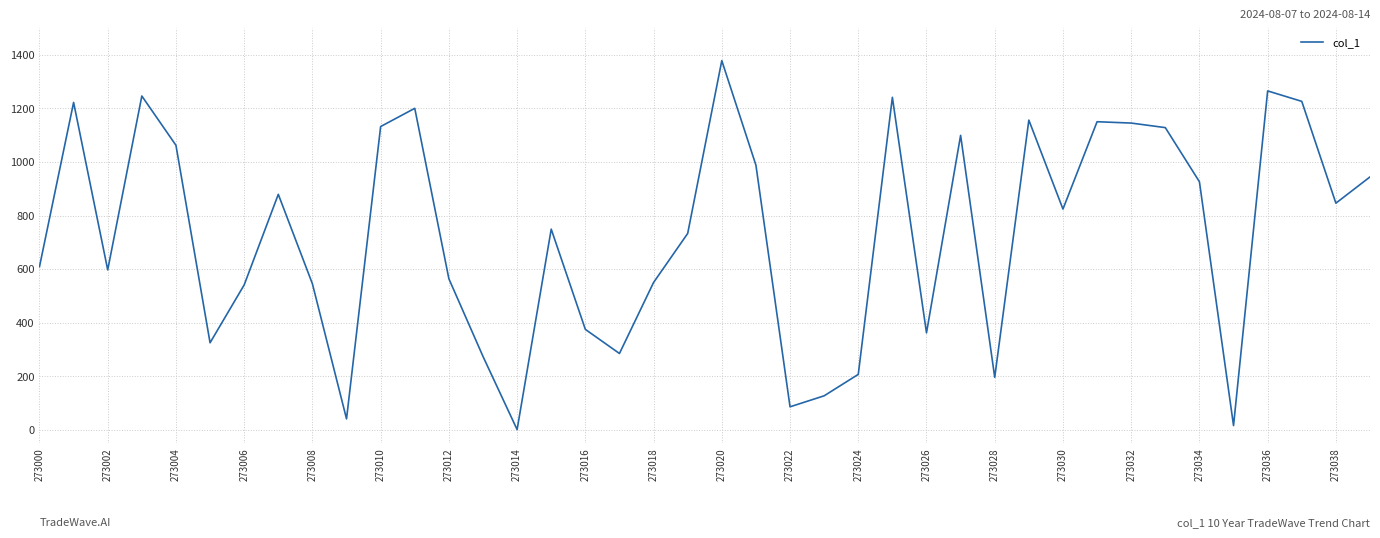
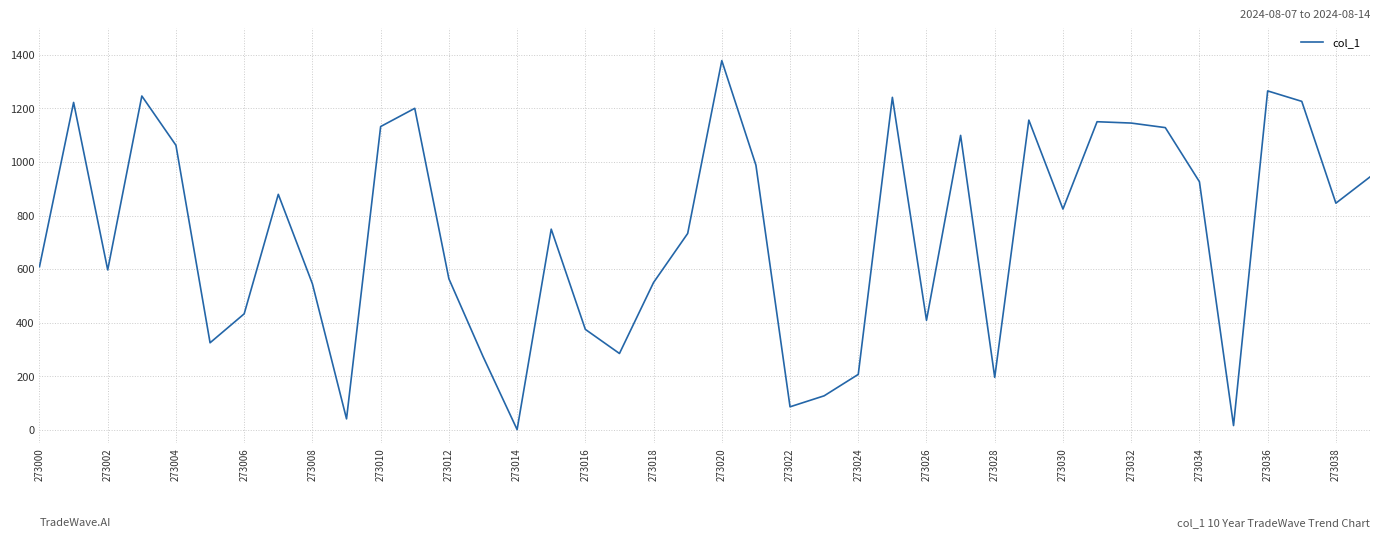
273006: 540 -> 430
273026: 360 -> 410
